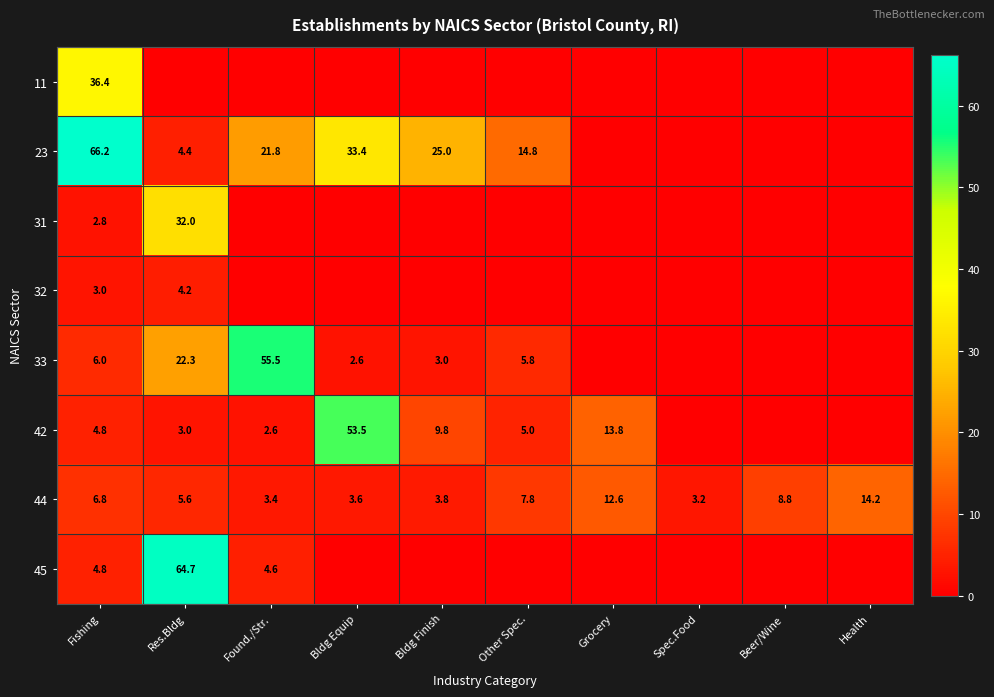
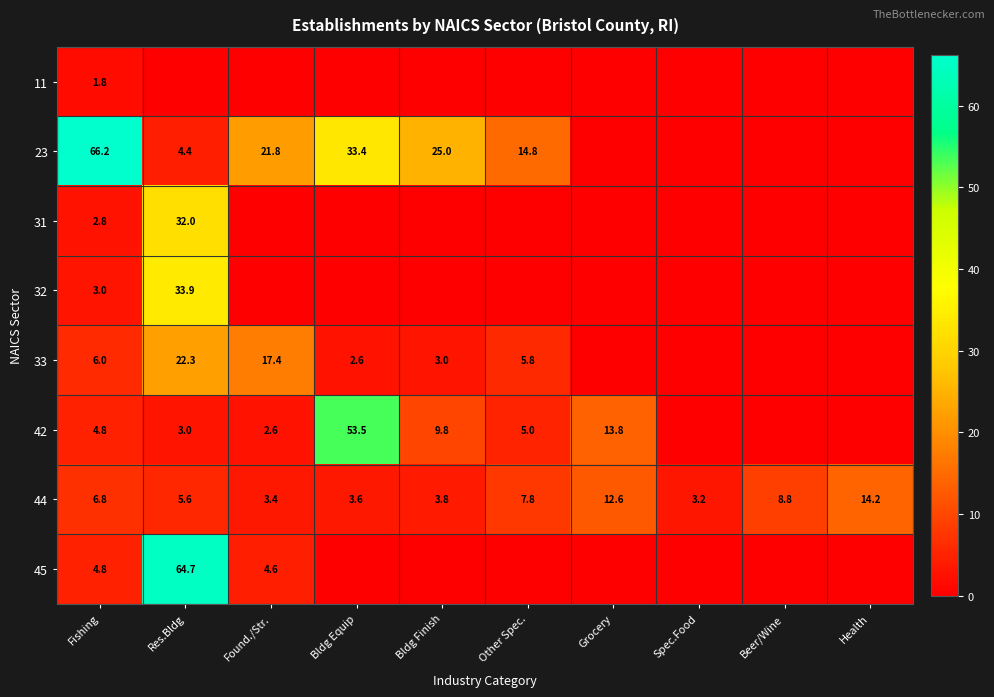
11, Fishing: 36.4 -> 1.8
32, Res.Bldg: 4.2 -> 33.9
33, Found./Str.: 55.5 -> 17.4
